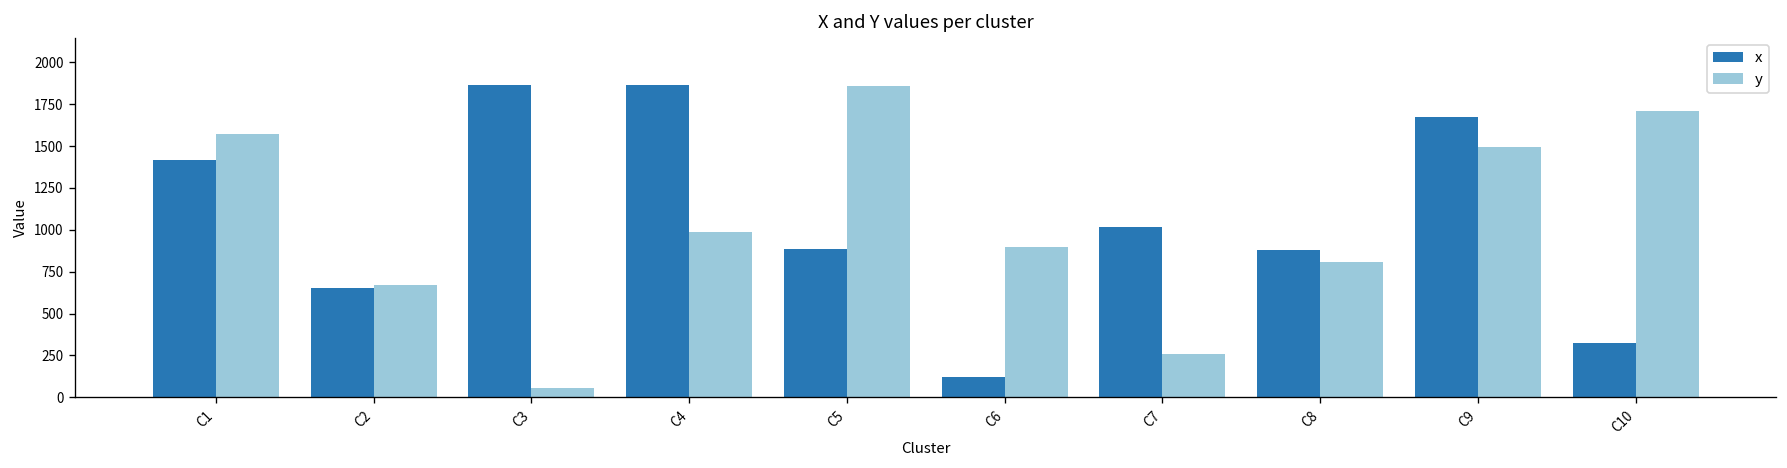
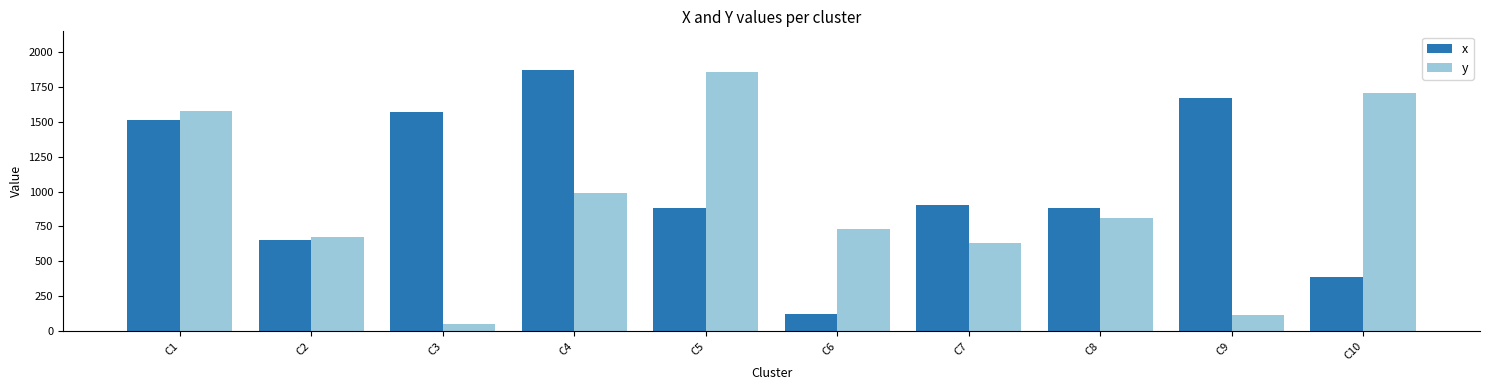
x, C1: 1420 -> 1510
x, C3: 1860 -> 1570
y, C6: 900 -> 730
x, C7: 1020 -> 900
y, C7: 260 -> 630
y, C9: 1500 -> 120
x, C10: 330 -> 390
